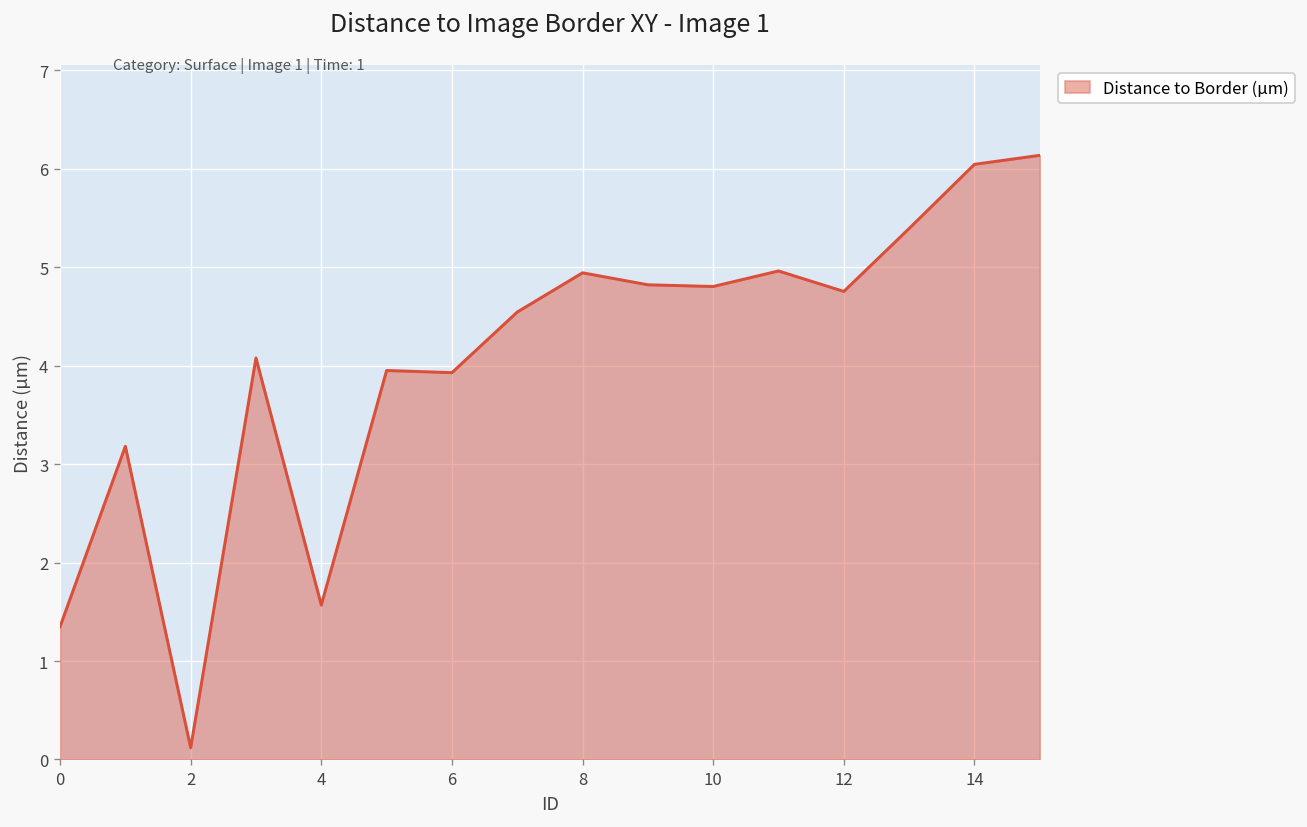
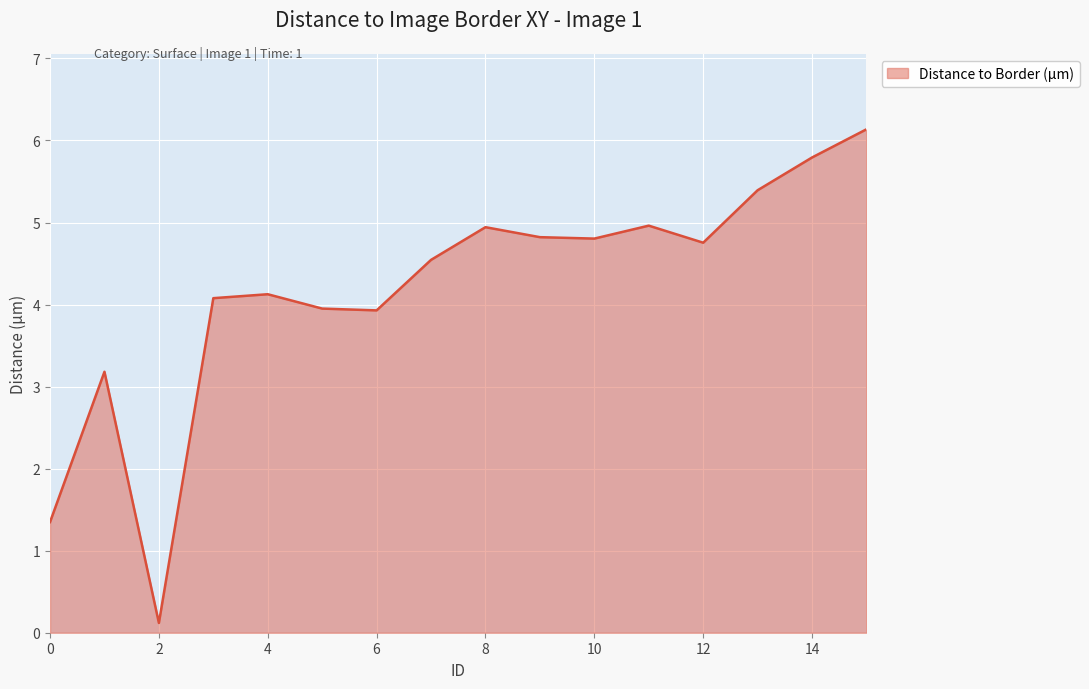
4: 1.6 -> 4.1
14: 6.0 -> 5.8
